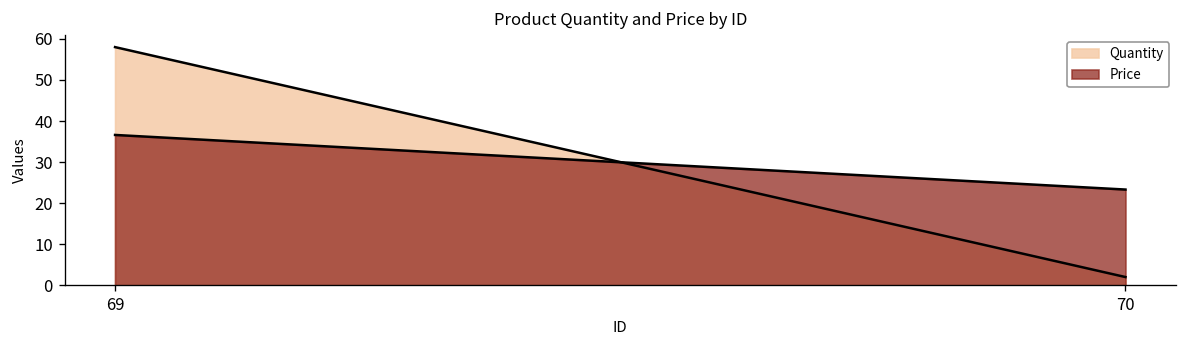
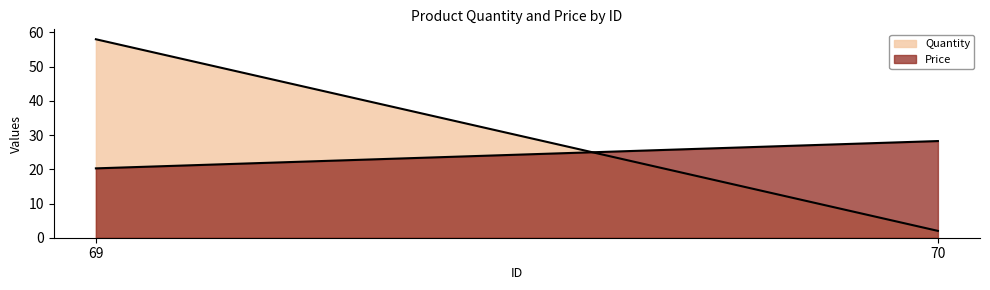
Price, 69: 37 -> 20
Price, 70: 23 -> 28
